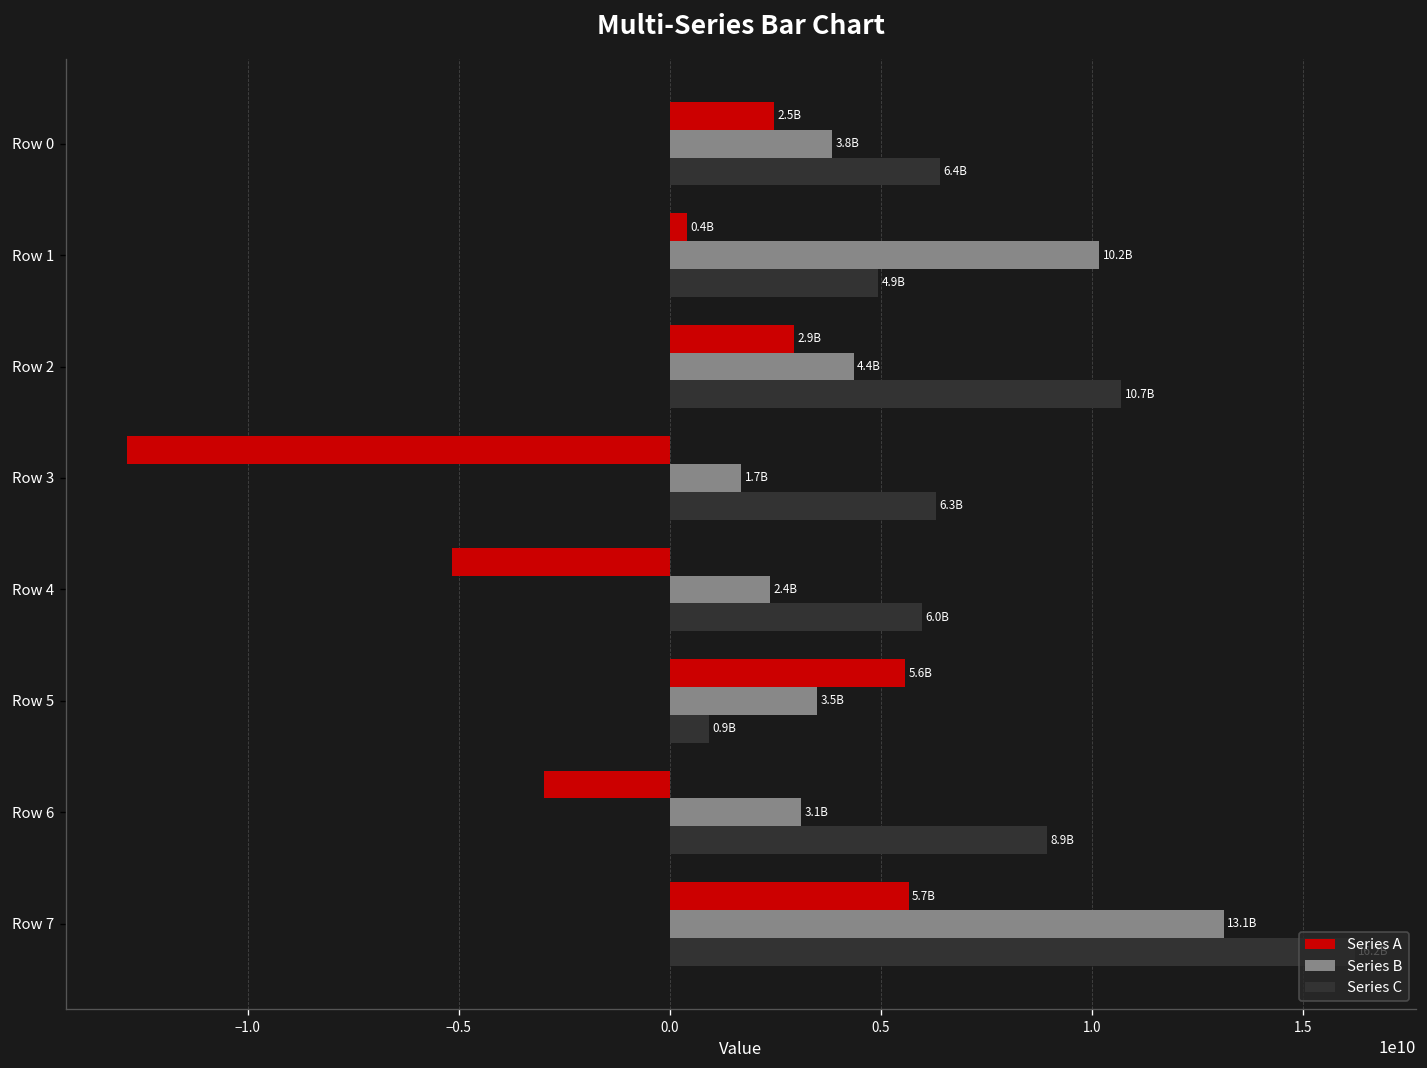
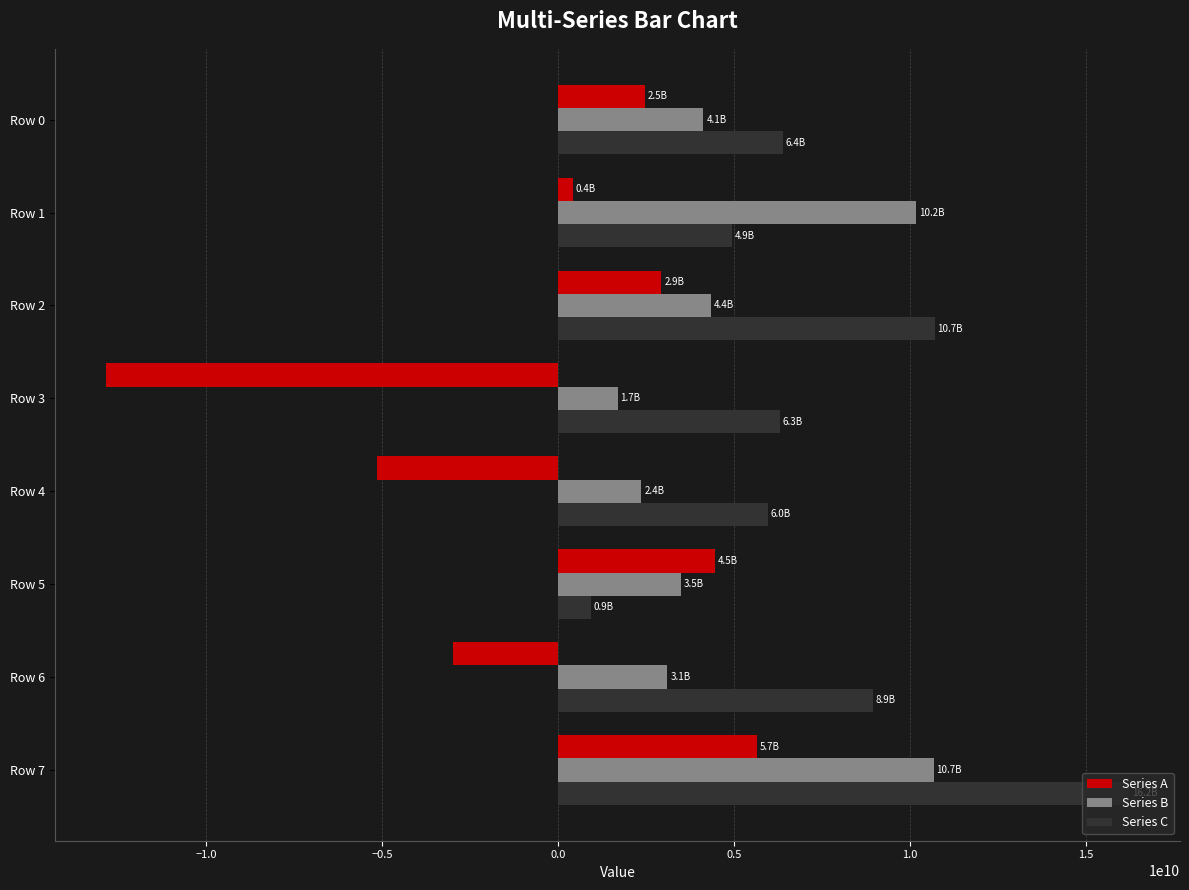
Series B, Row 0: 3.8B -> 4.1B
Series A, Row 5: 5.6B -> 4.5B
Series B, Row 7: 13.1B -> 10.7B
